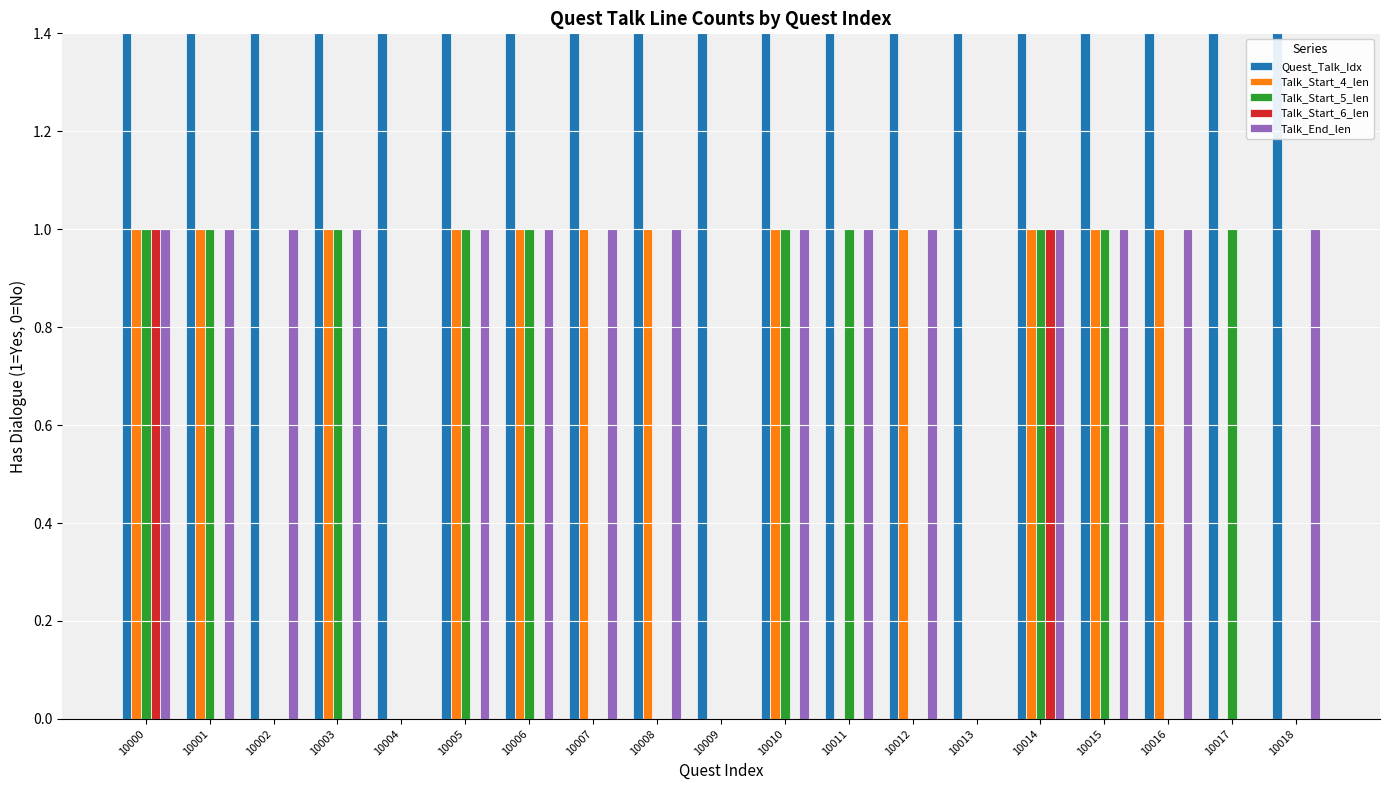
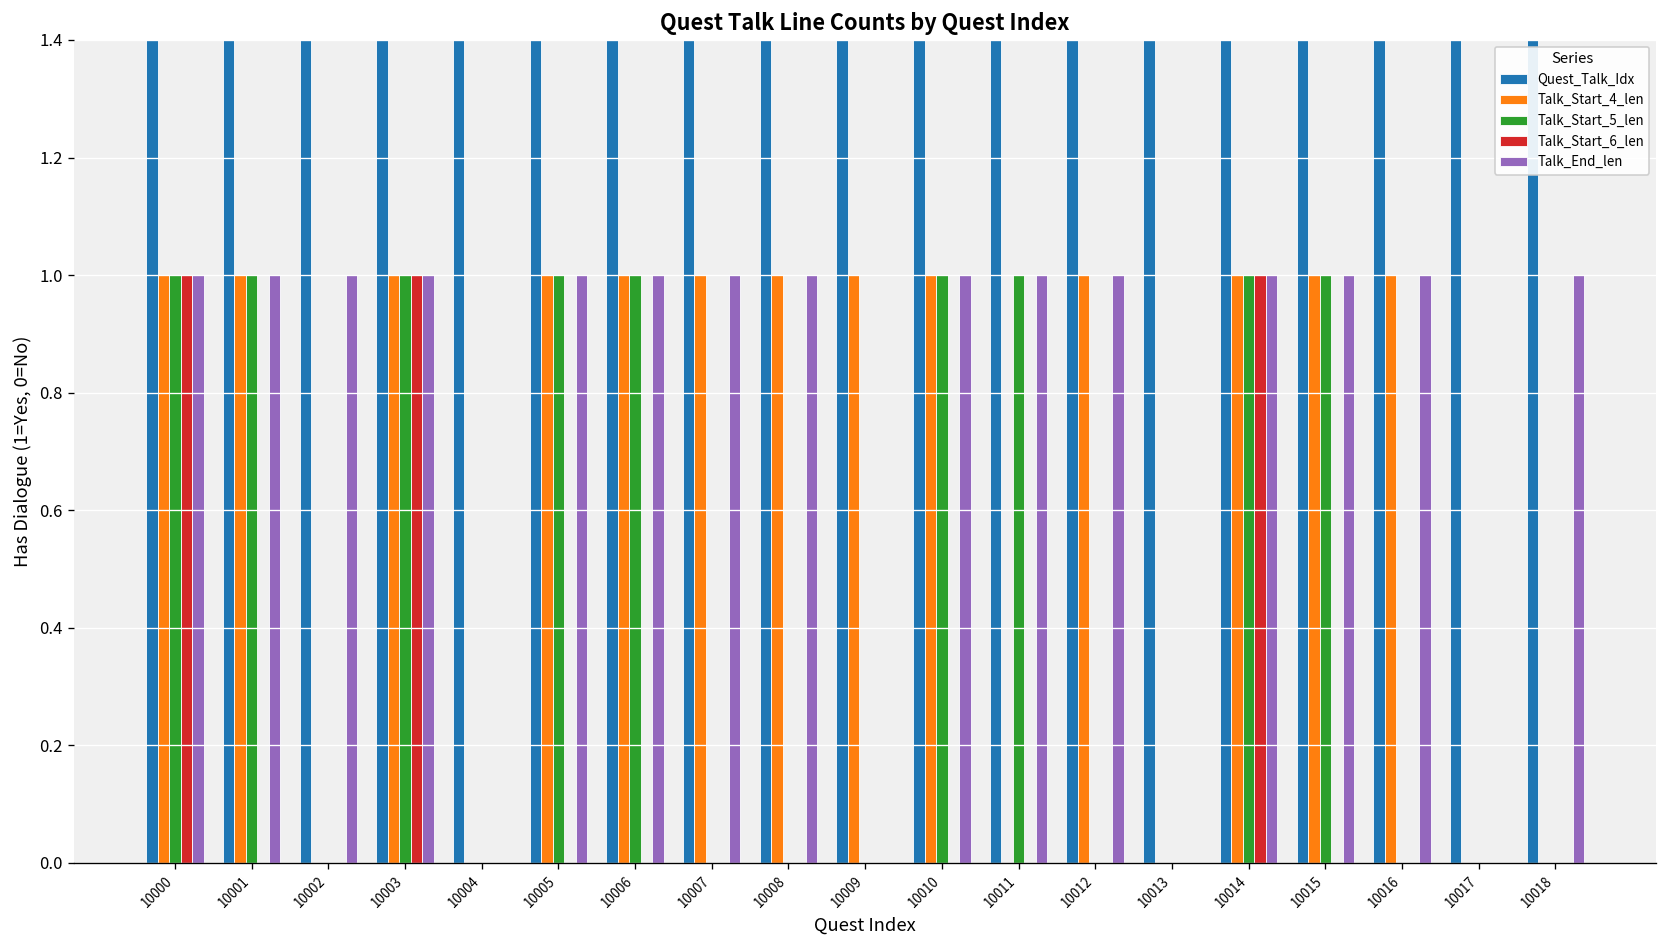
Talk_Start_6_len, 10003: 0 -> 1
Talk_Start_4_len, 10009: 0 -> 1
Talk_Start_5_len, 10017: 1 -> 0
